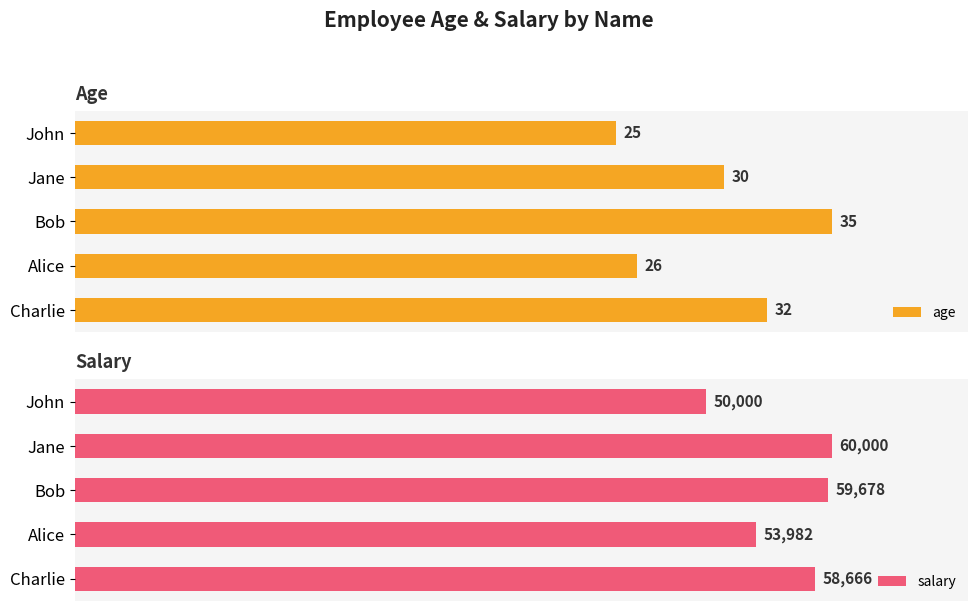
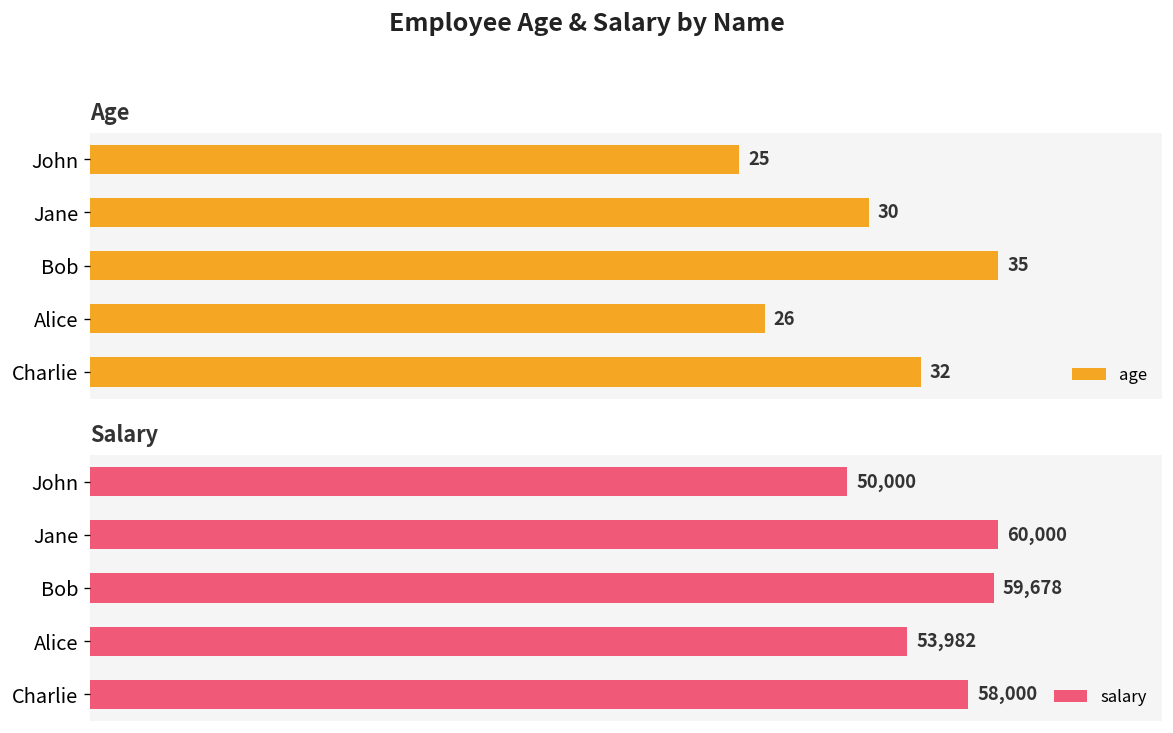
Salary, Charlie: 58,666 -> 58,000
